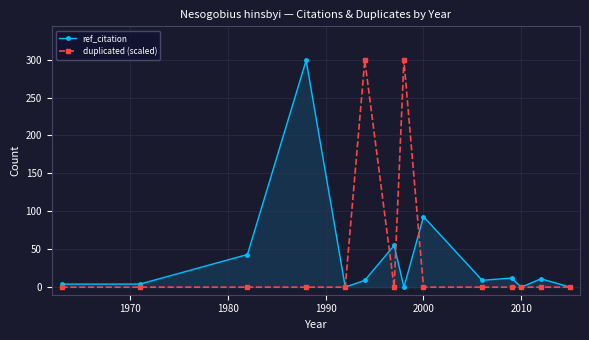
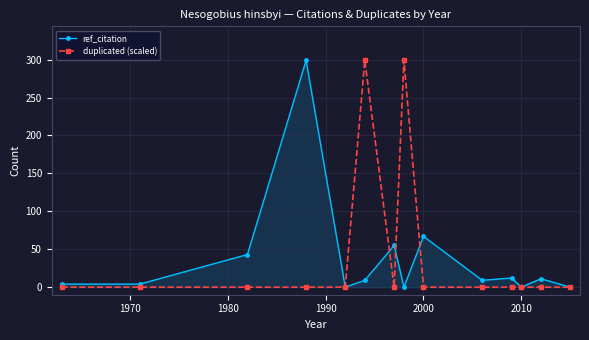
ref_citation, 2000: 90 -> 70
